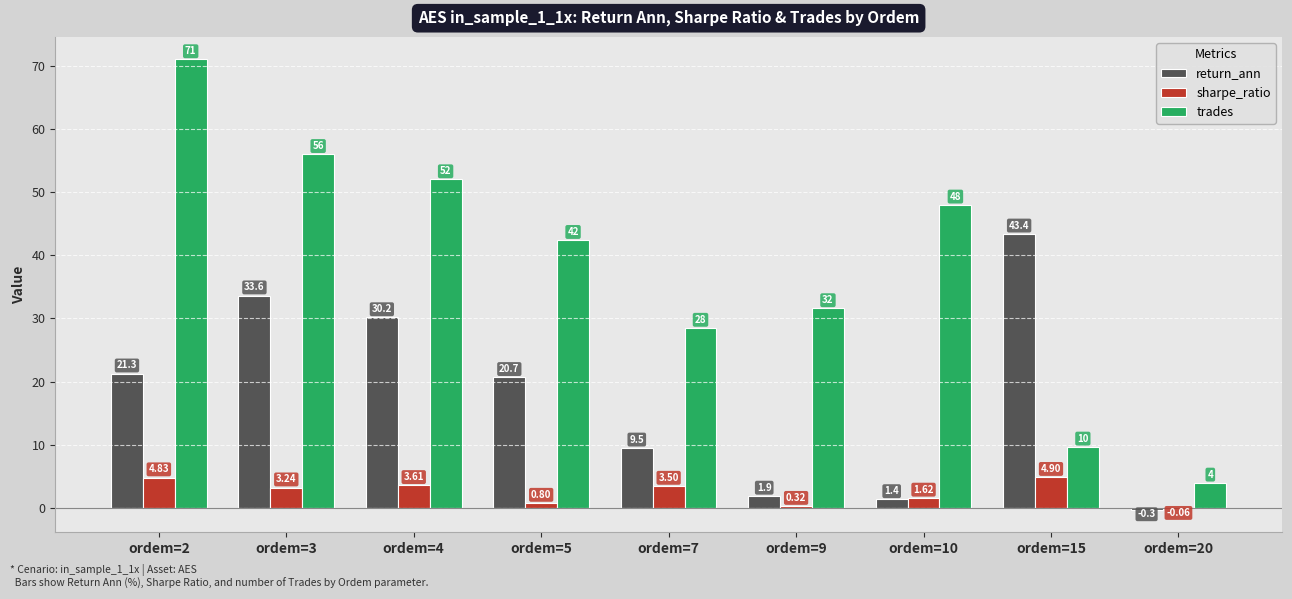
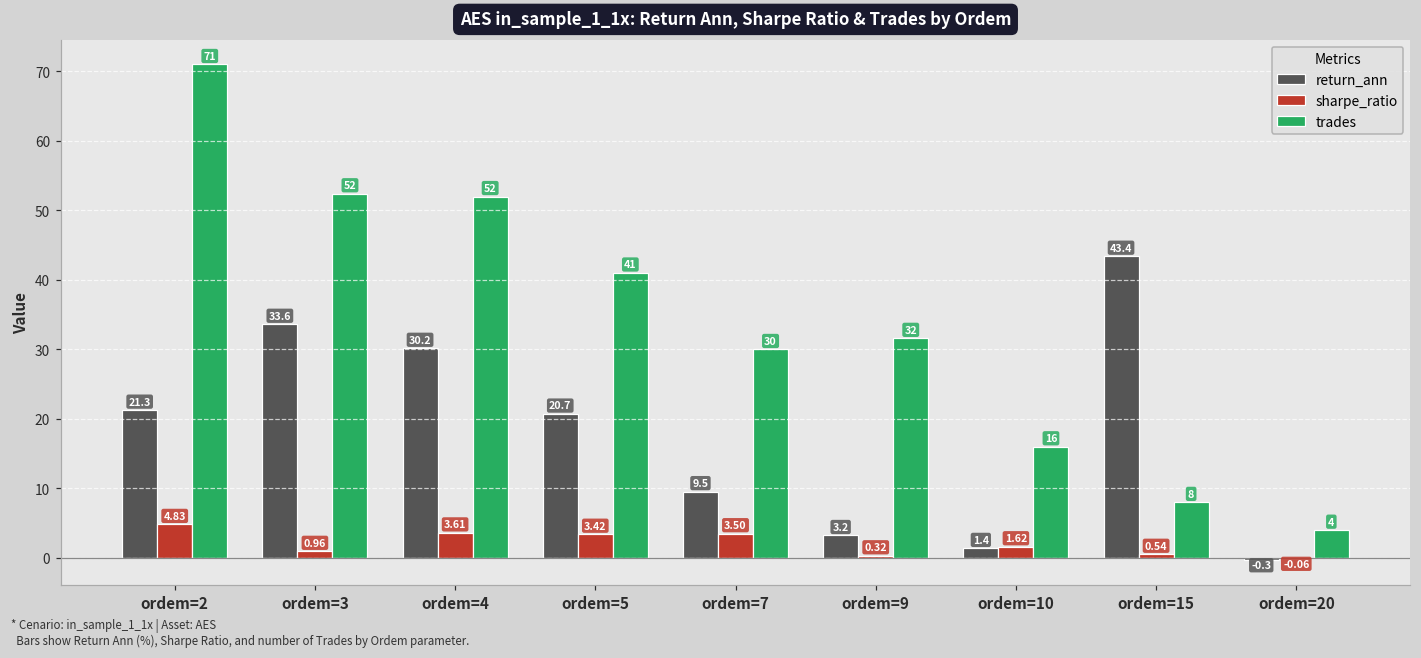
sharpe_ratio, ordem=3: 3.24 -> 0.96
trades, ordem=3: 56 -> 52
sharpe_ratio, ordem=5: 0.80 -> 3.42
trades, ordem=5: 42 -> 41
trades, ordem=7: 28 -> 30
return_ann, ordem=9: 1.9 -> 3.2
trades, ordem=10: 48 -> 16
sharpe_ratio, ordem=15: 4.90 -> 0.54
trades, ordem=15: 10 -> 8
